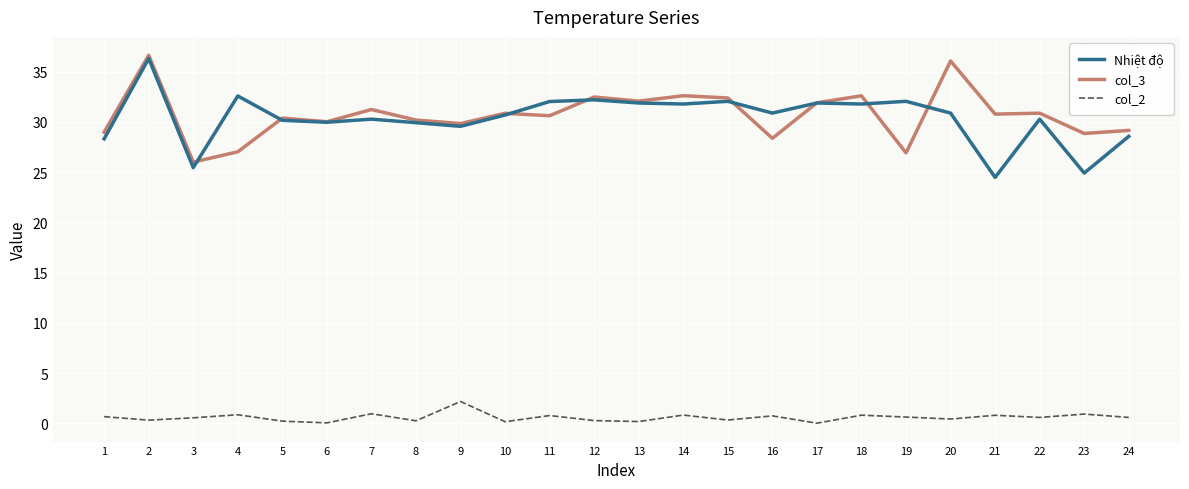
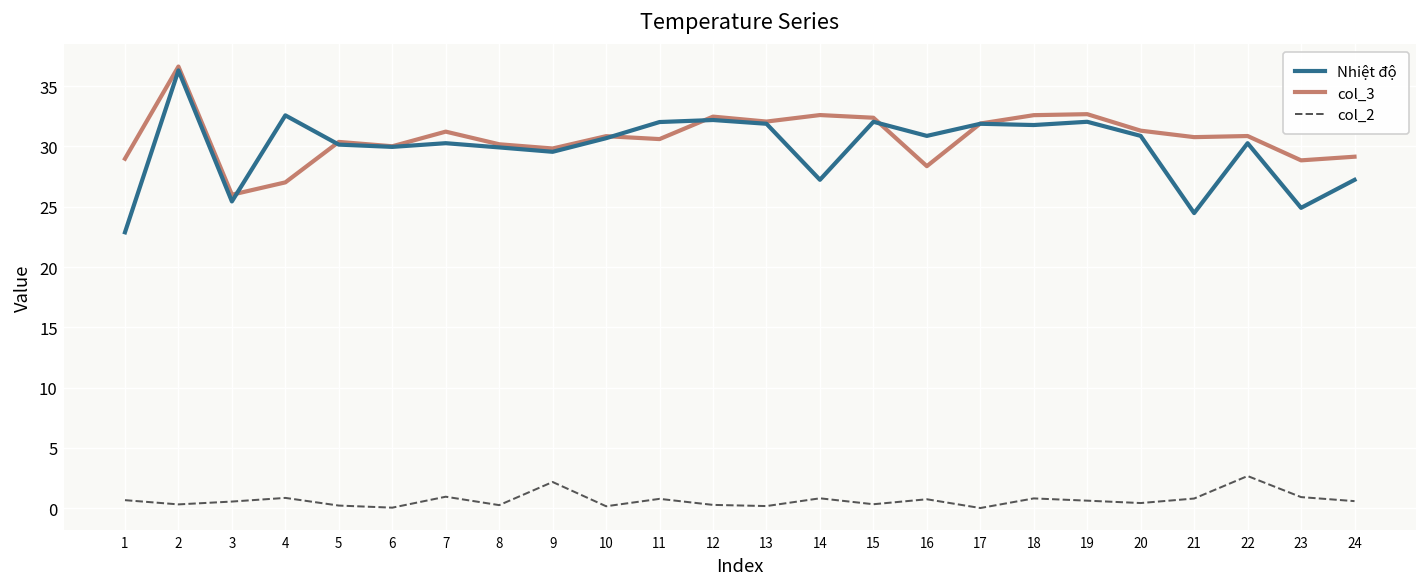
Nhiệt độ, 1: 28.3 -> 22.9
Nhiệt độ, 14: 31.8 -> 27.2
col_3, 19: 26.9 -> 32.7
col_3, 20: 36.1 -> 31.3
col_2, 22: 0.6 -> 2.7
Nhiệt độ, 24: 28.6 -> 27.2
